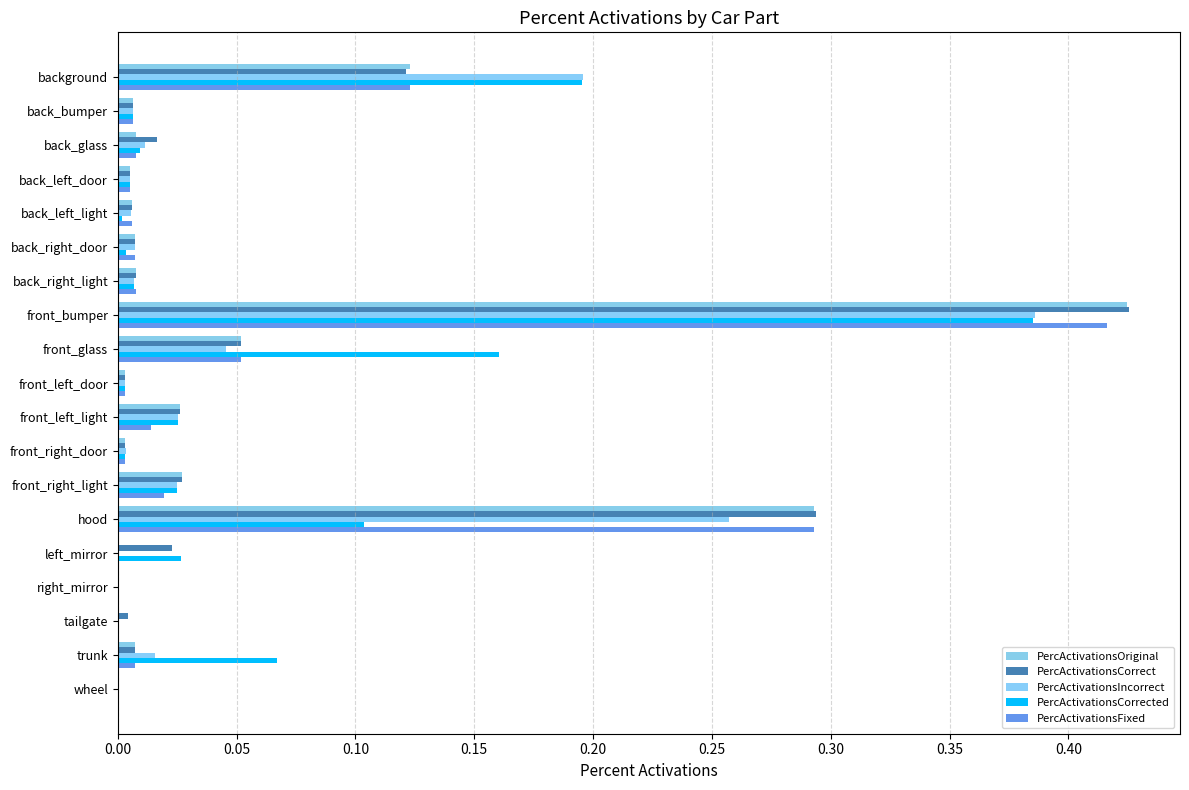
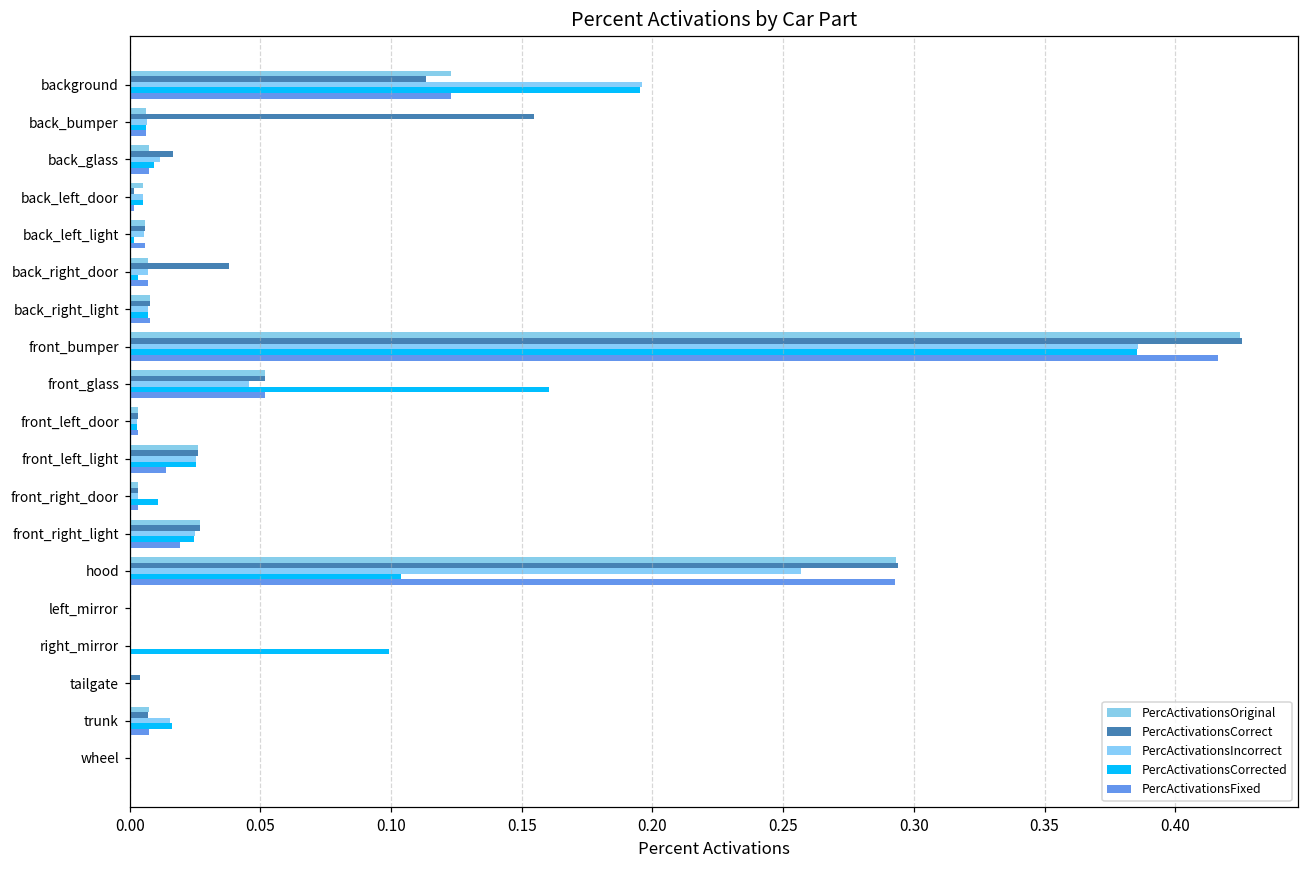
PercActivationsCorrect, background: 0.121 -> 0.113
PercActivationsCorrect, back_bumper: 0.006 -> 0.155
PercActivationsCorrect, back_left_door: 0.005 -> 0.002
PercActivationsFixed, back_left_door: 0.005 -> 0.002
PercActivationsCorrect, back_right_door: 0.007 -> 0.038
PercActivationsCorrected, front_right_door: 0.003 -> 0.011
PercActivationsCorrect, left_mirror: 0.023 -> 0.000
PercActivationsCorrected, left_mirror: 0.027 -> 0.001
PercActivationsCorrected, right_mirror: 0.001 -> 0.099
PercActivationsCorrected, trunk: 0.067 -> 0.016
